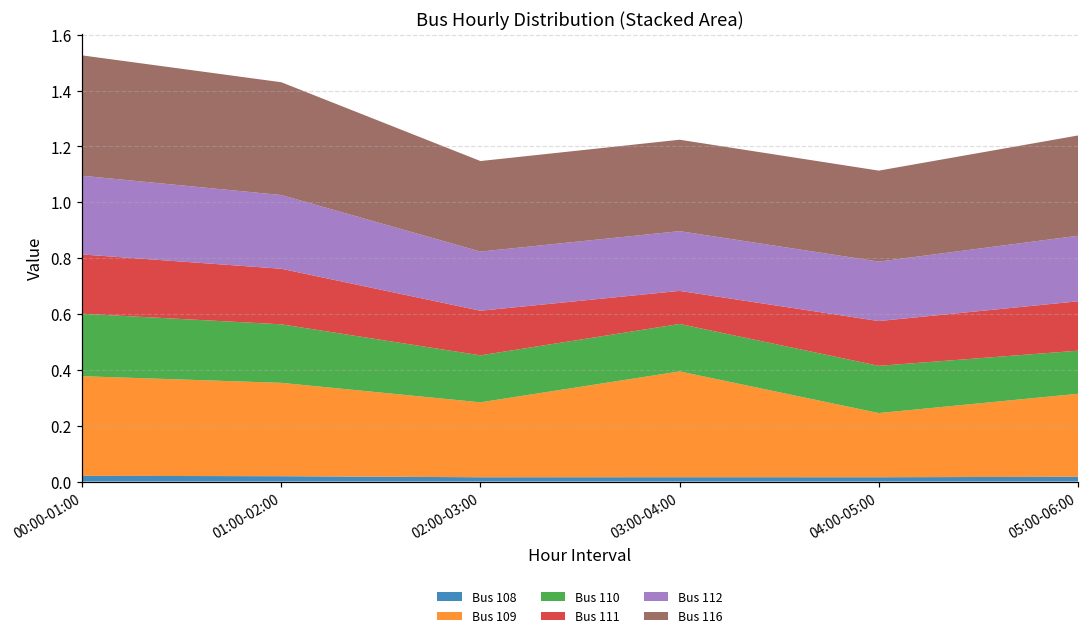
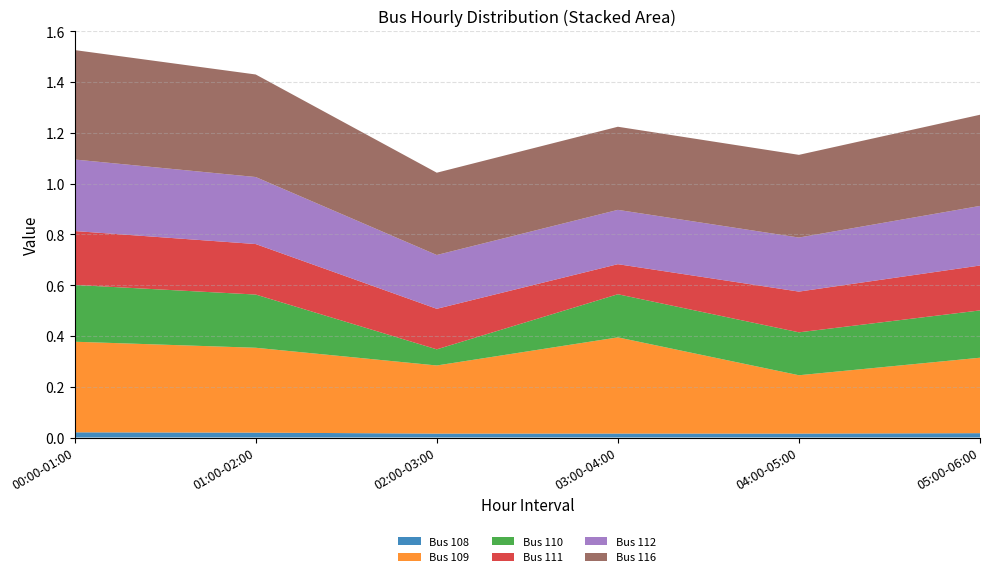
Bus 110, 02:00-03:00: 0.17 -> 0.06
Bus 110, 05:00-06:00: 0.15 -> 0.19
